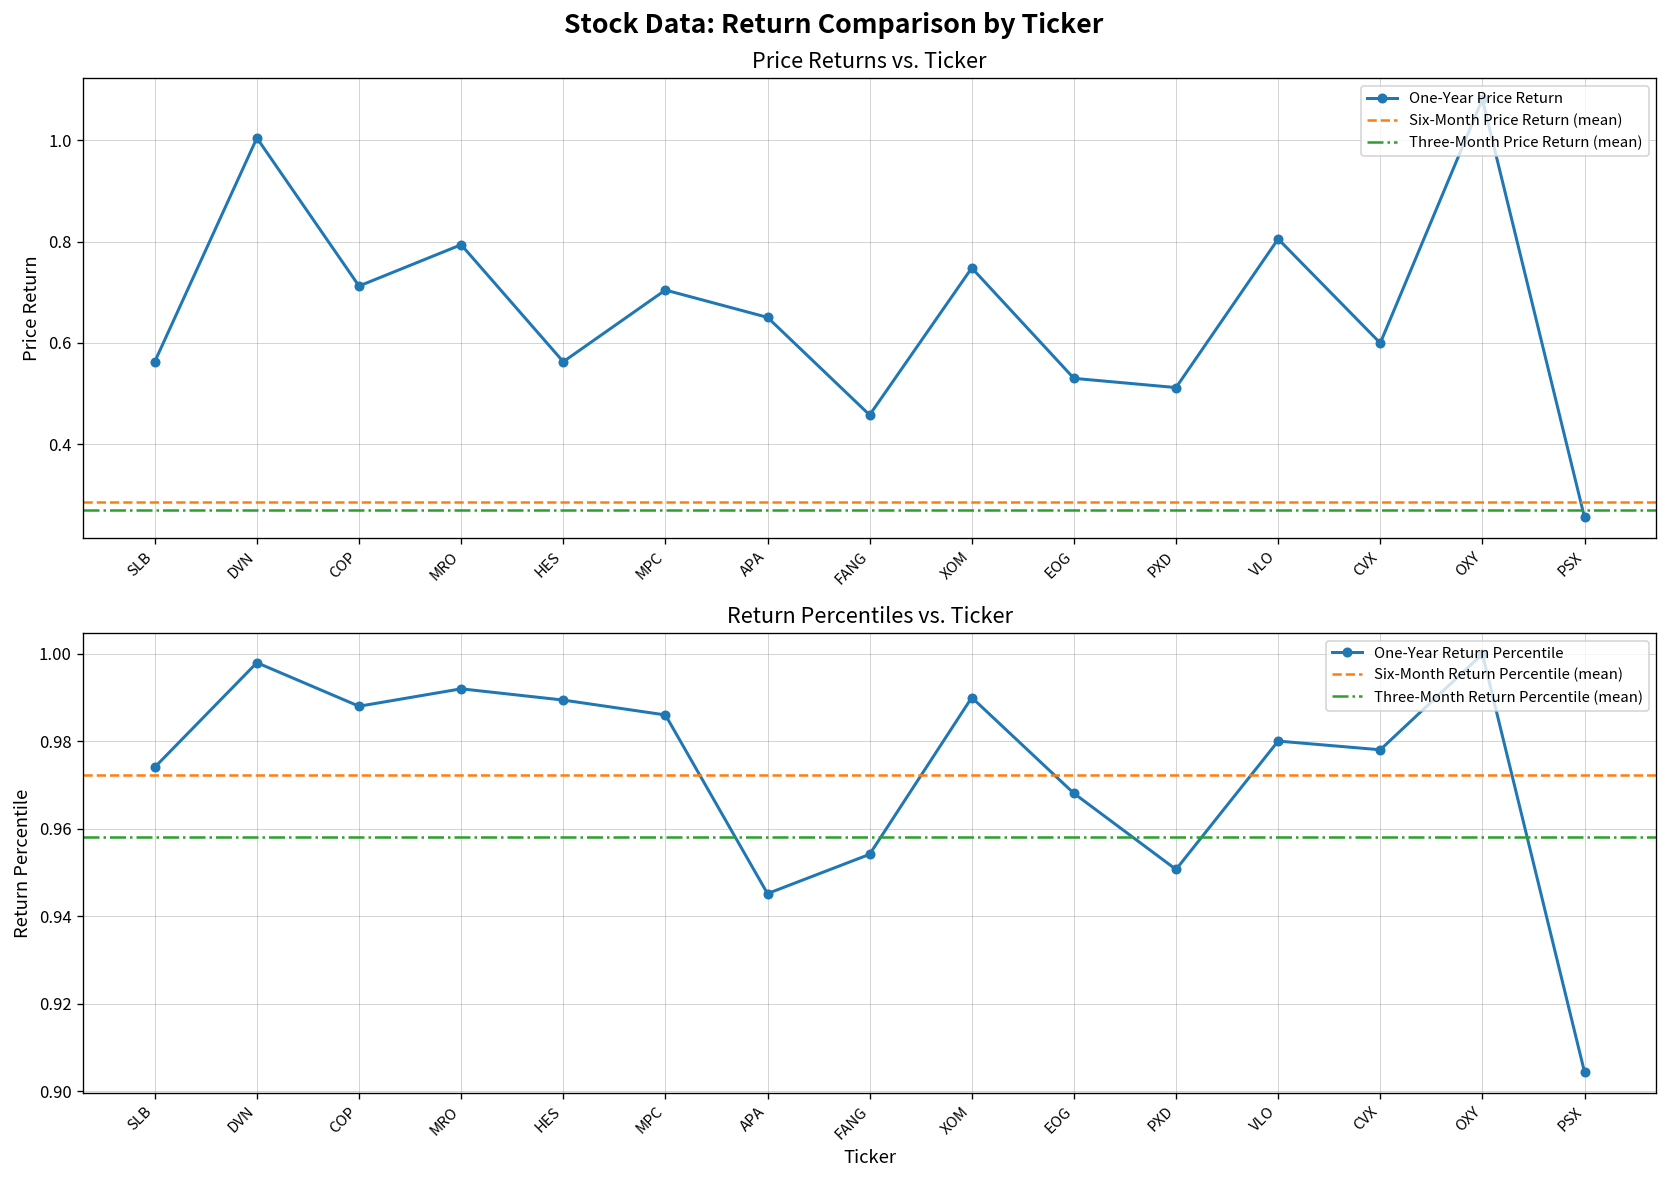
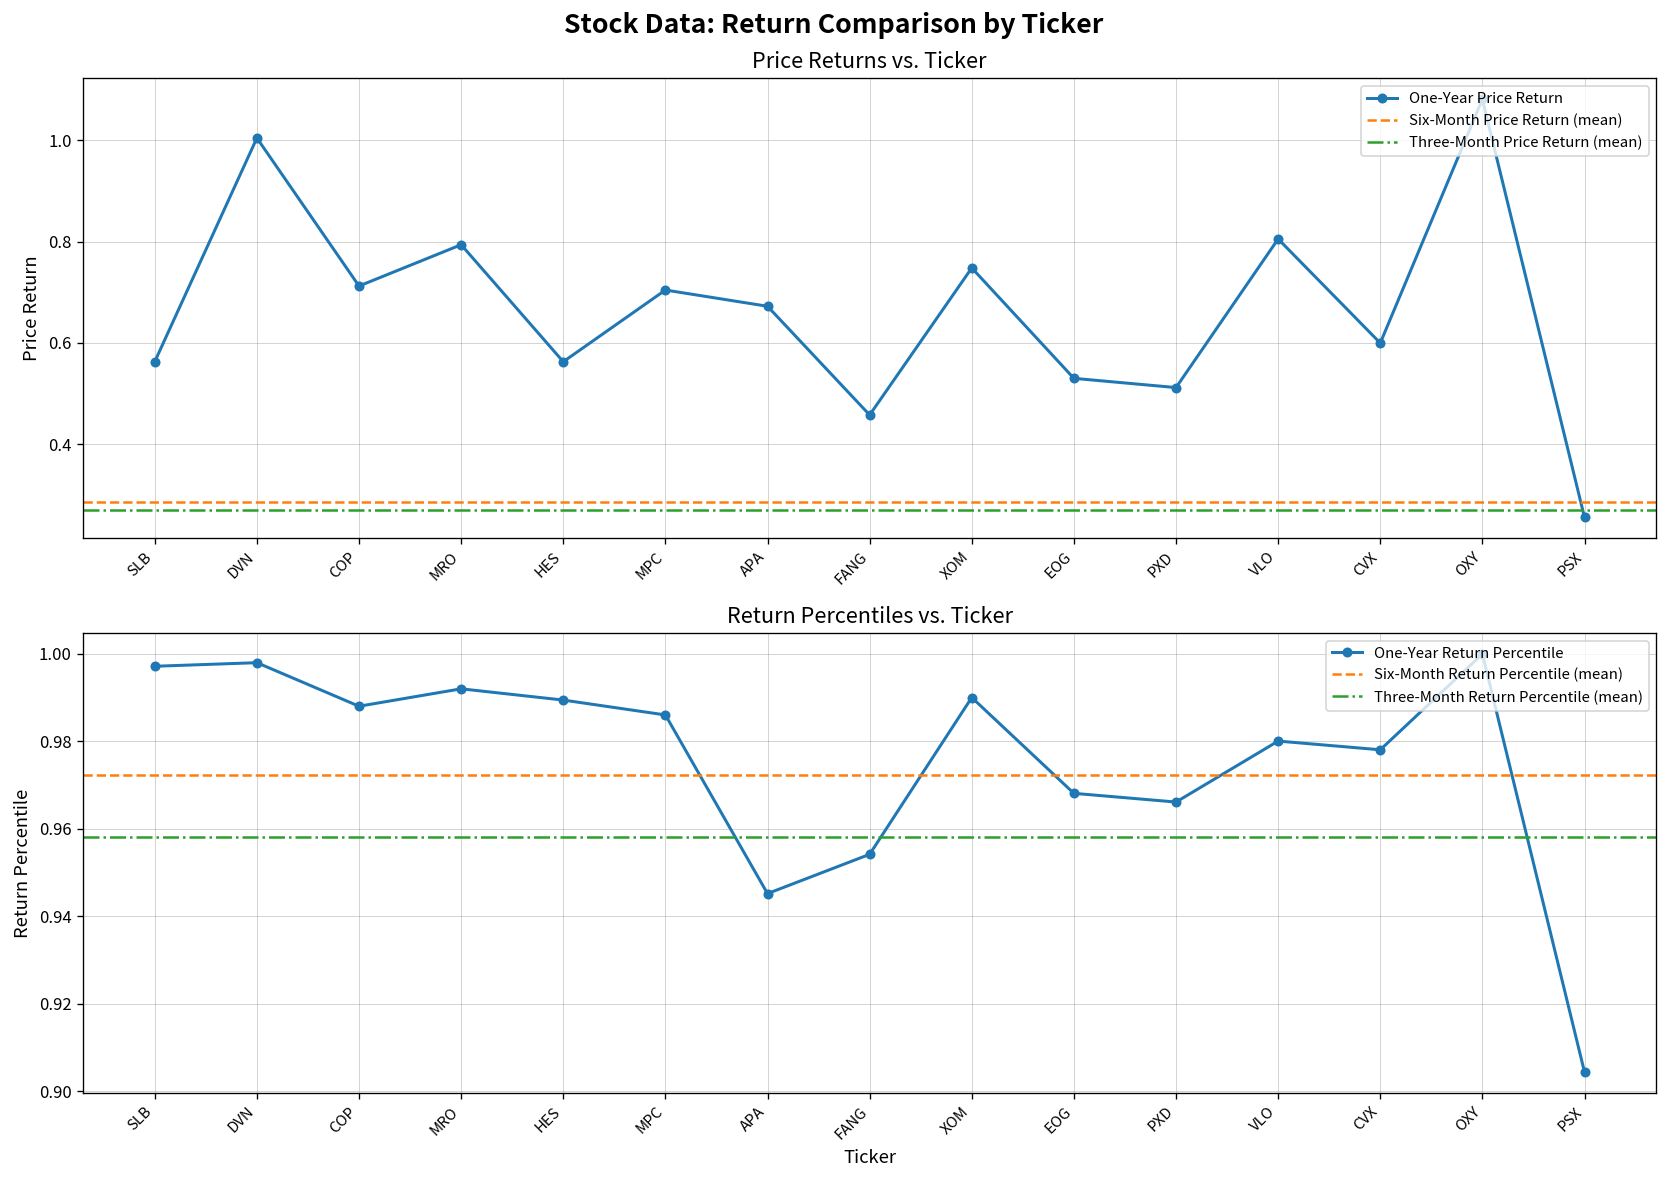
Price Returns vs. Ticker, APA: 0.65 -> 0.67
Return Percentiles vs. Ticker, SLB: 0.974 -> 0.997
Return Percentiles vs. Ticker, PXD: 0.951 -> 0.966
